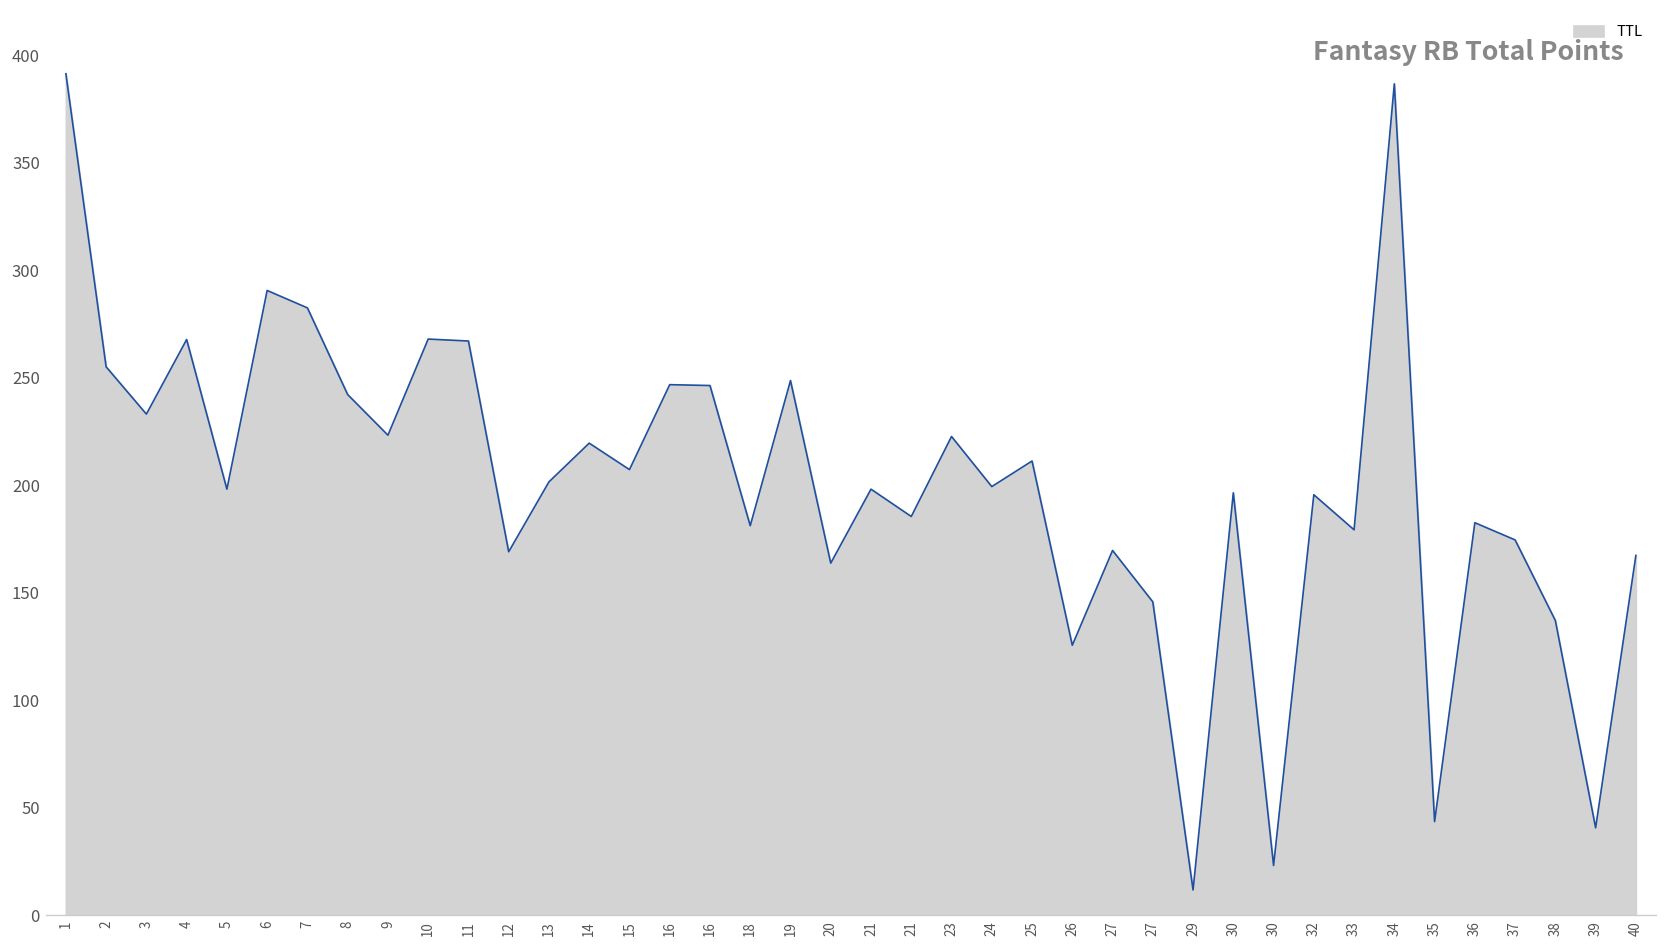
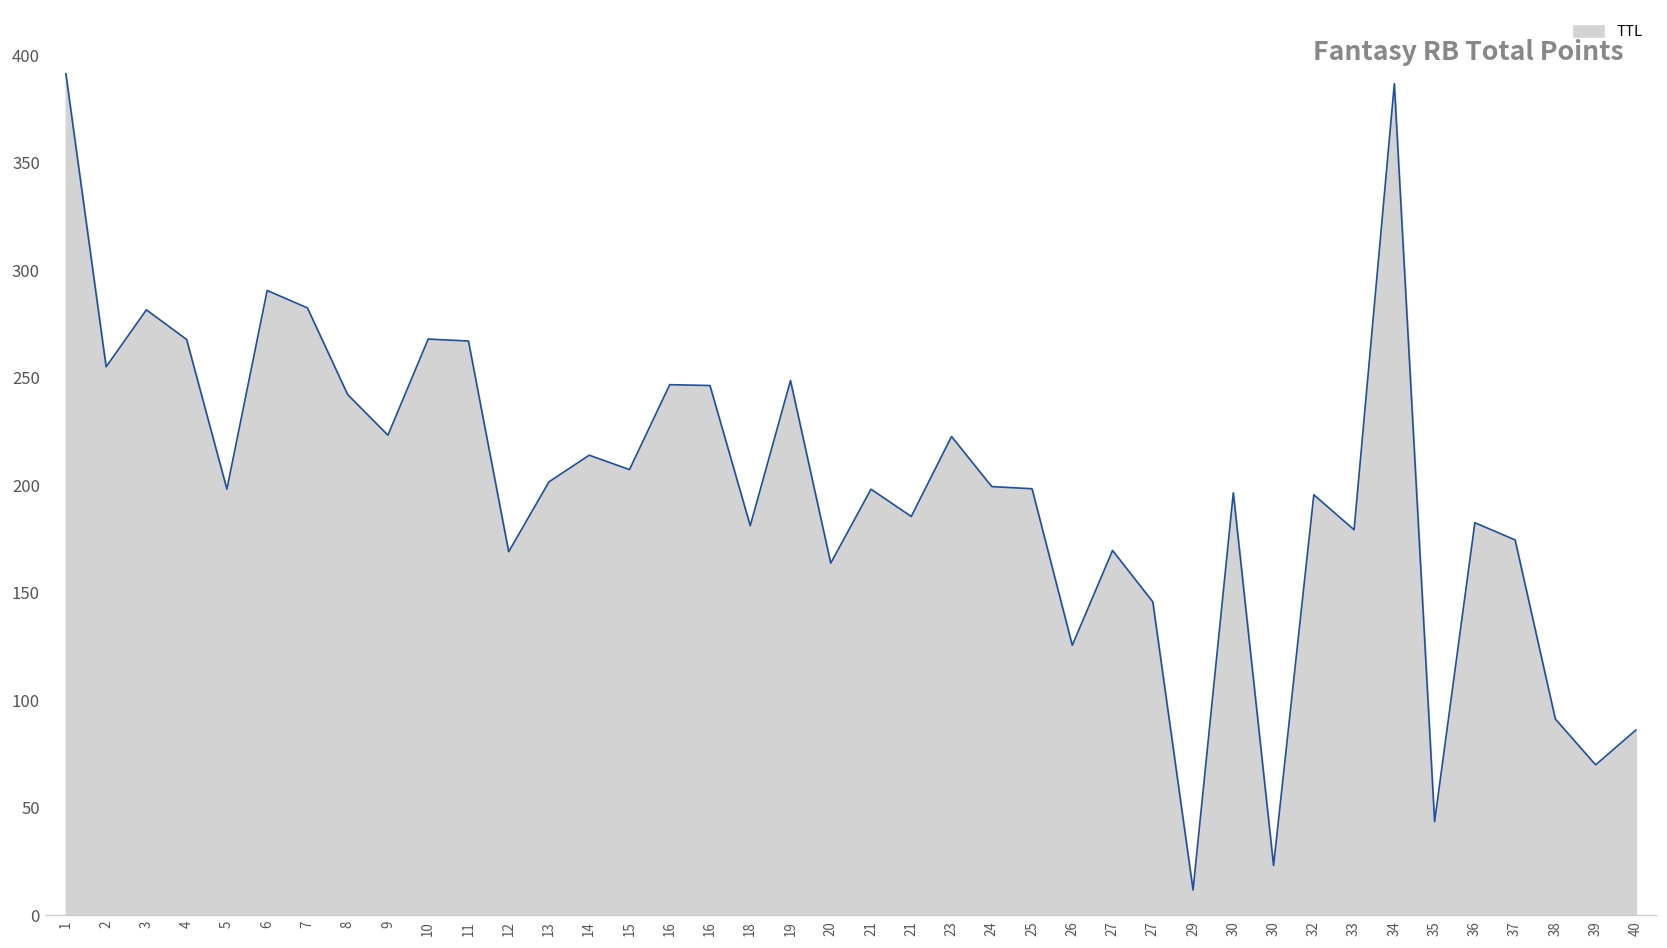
3: 233 -> 282
14: 220 -> 214
25: 211 -> 198
38: 137 -> 91
39: 41 -> 70
40: 167 -> 86
